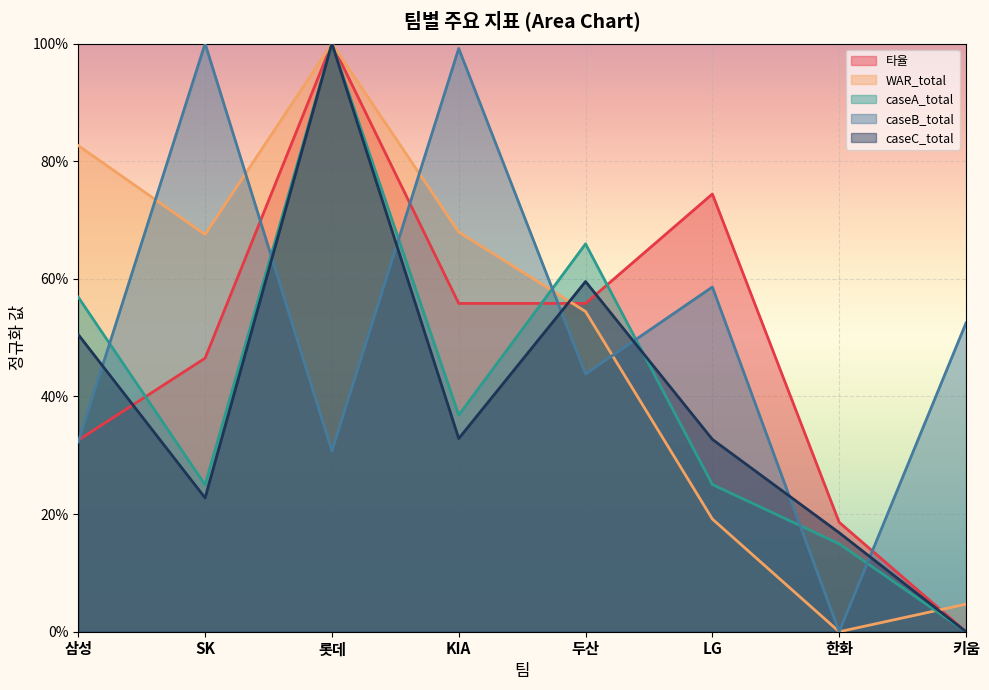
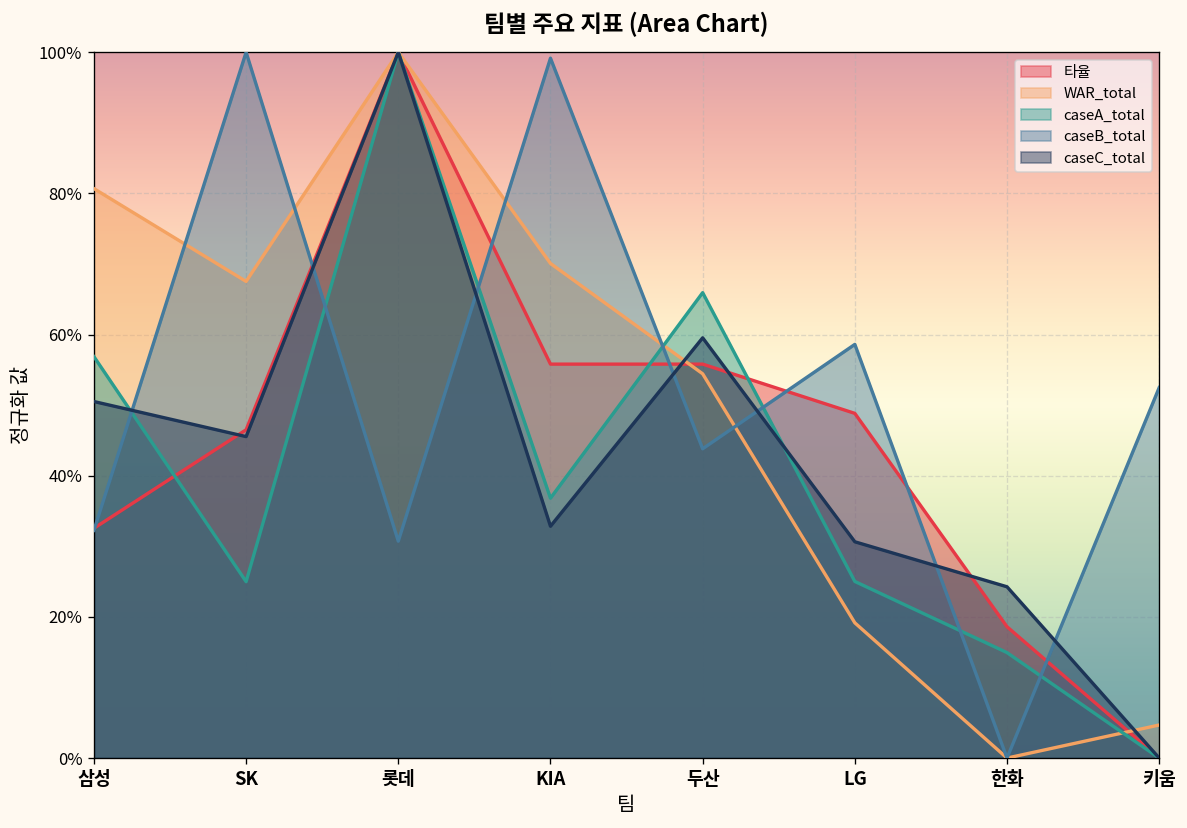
WAR_total, 삼성: 83% -> 81%
caseC_total, SK: 23% -> 46%
WAR_total, KIA: 68% -> 70%
타율, LG: 74% -> 49%
caseC_total, LG: 33% -> 31%
caseC_total, 한화: 17% -> 24%
